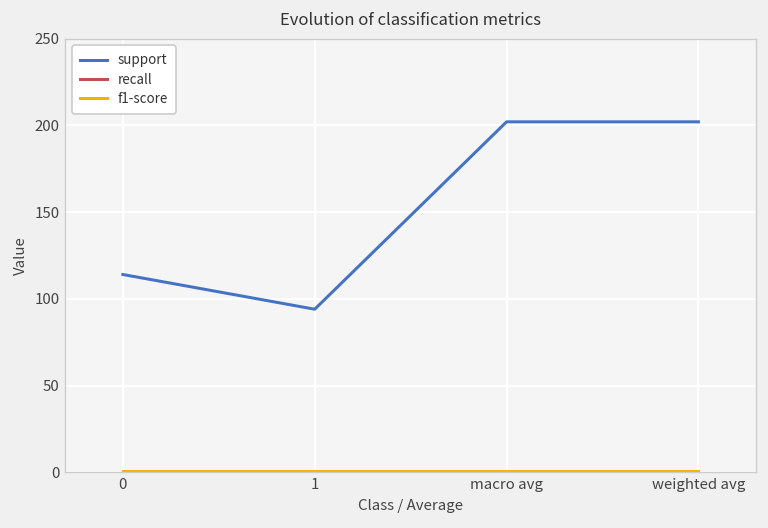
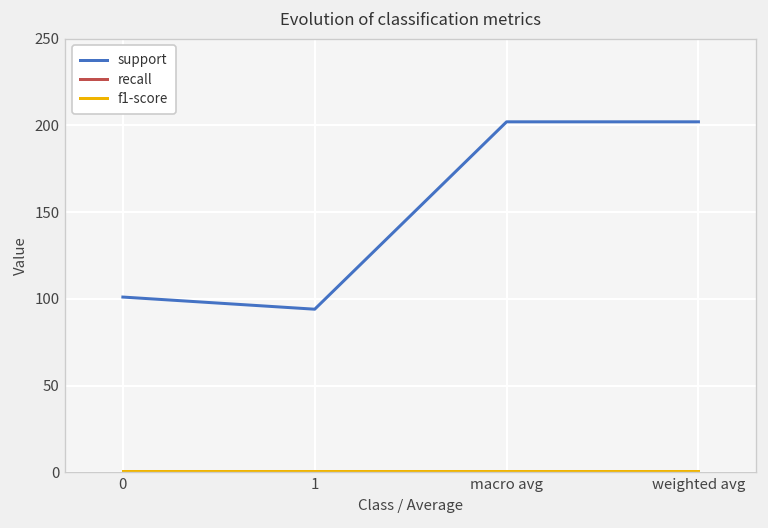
support, 0: 114 -> 101
